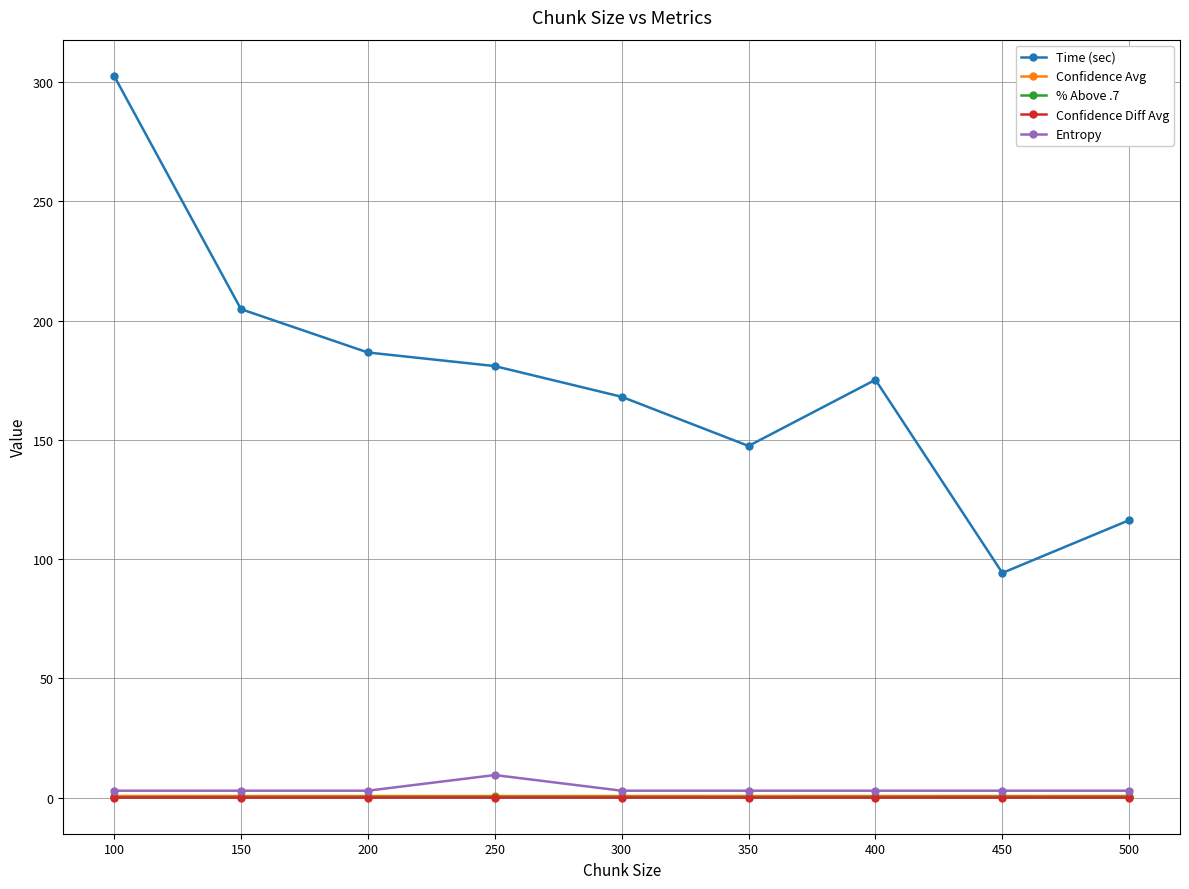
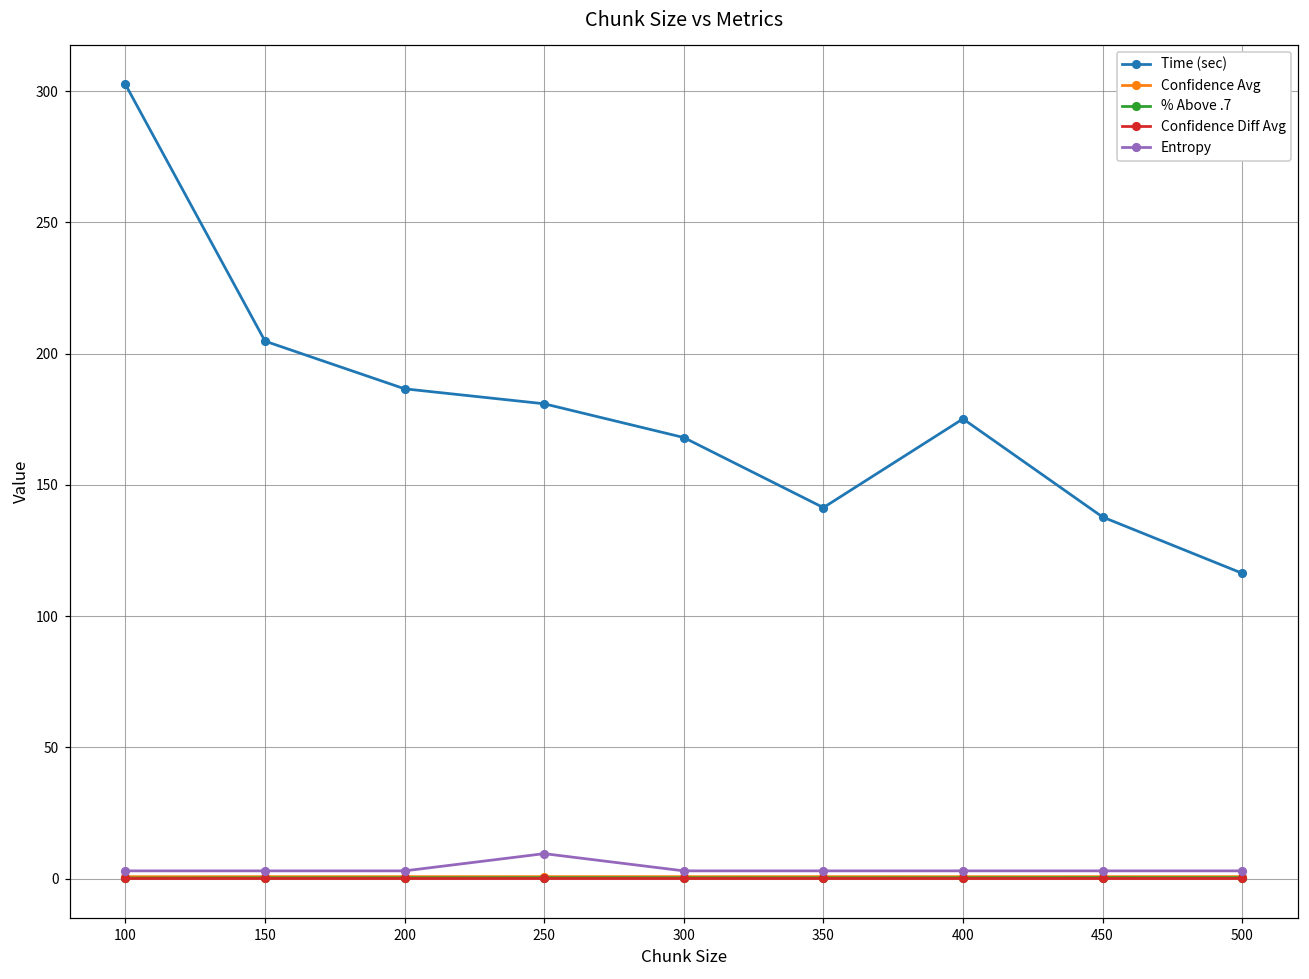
Time (sec), 350: 147 -> 141
Time (sec), 450: 94 -> 138
